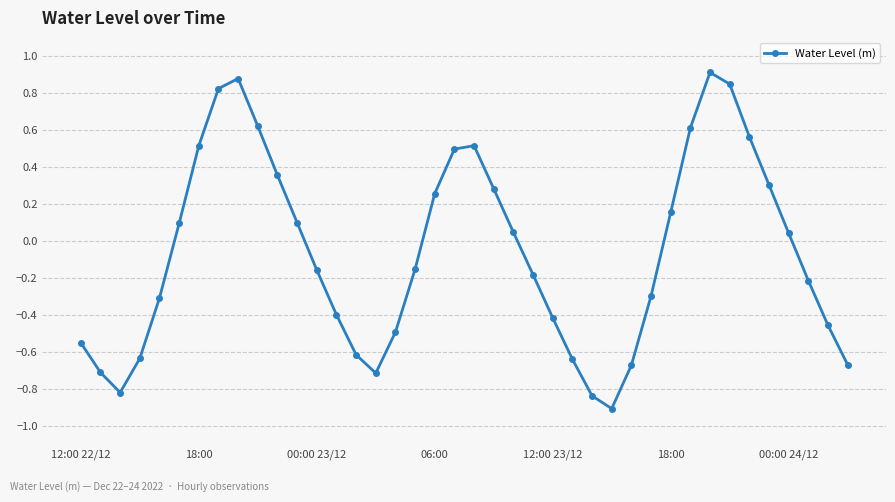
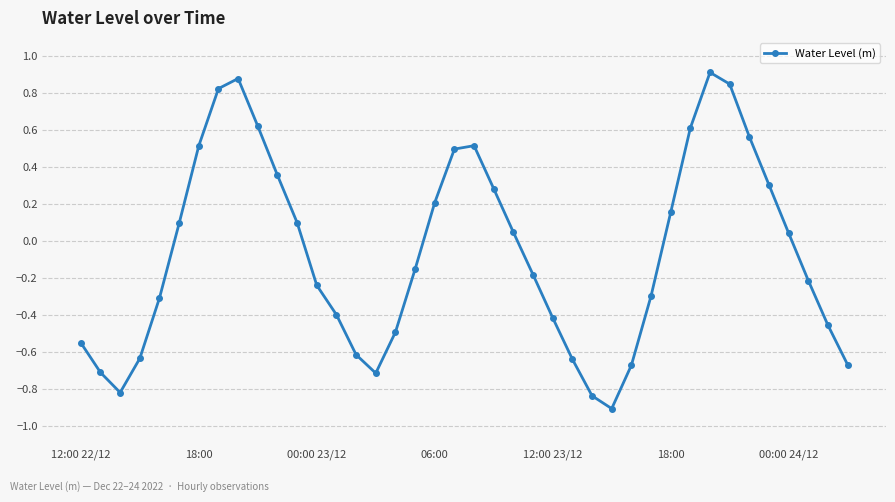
00:00 23/12: -0.16 -> -0.24
06:00: 0.26 -> 0.21
